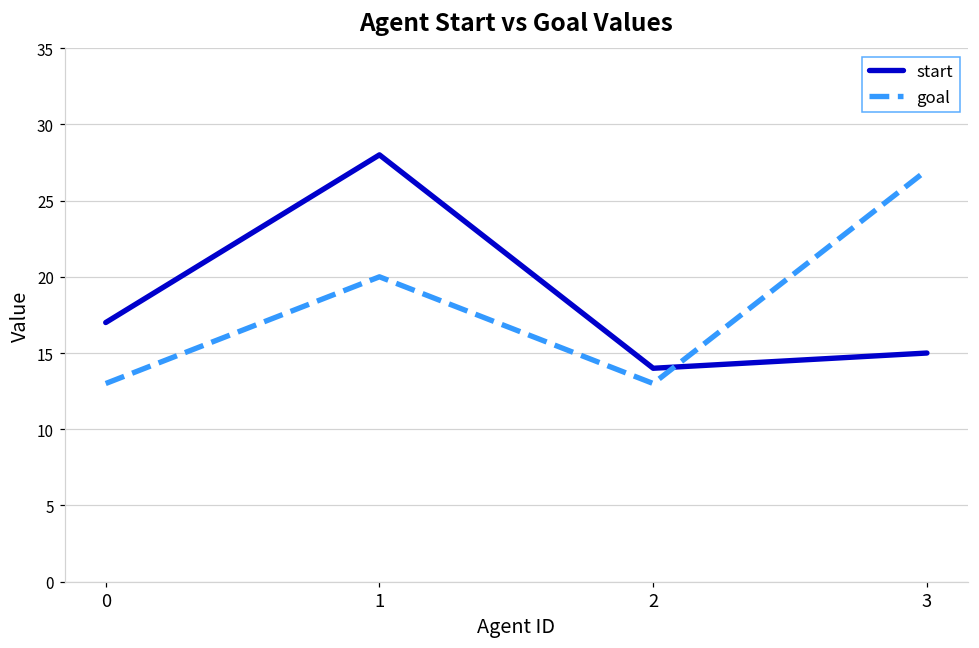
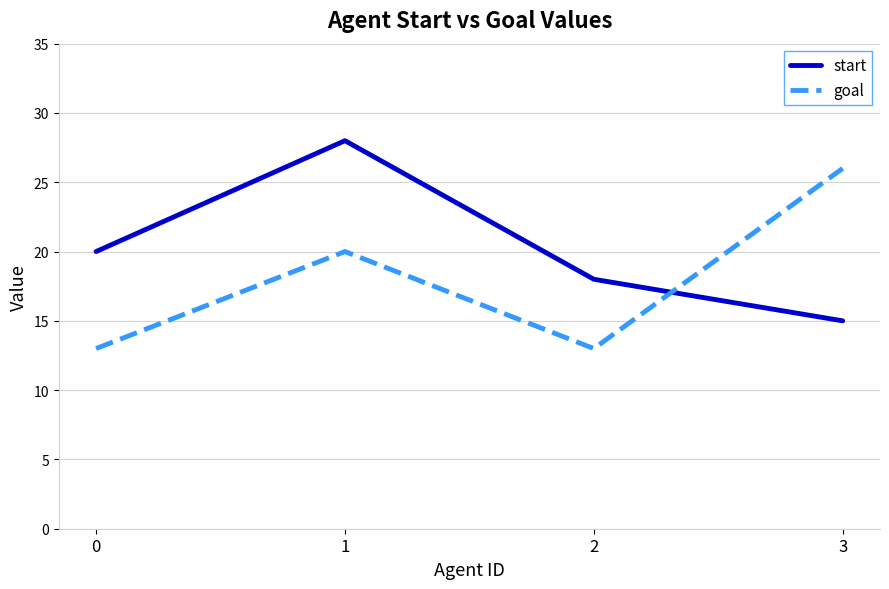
start, 0: 17 -> 20
start, 2: 14 -> 18
goal, 3: 27 -> 26
